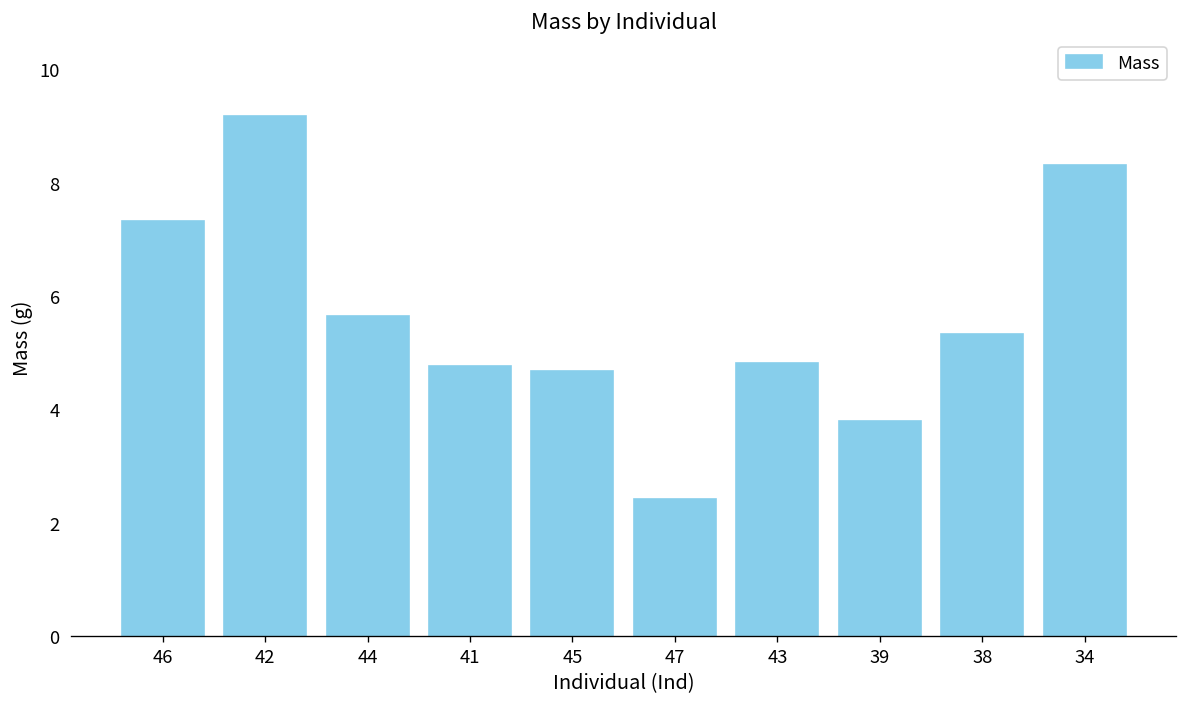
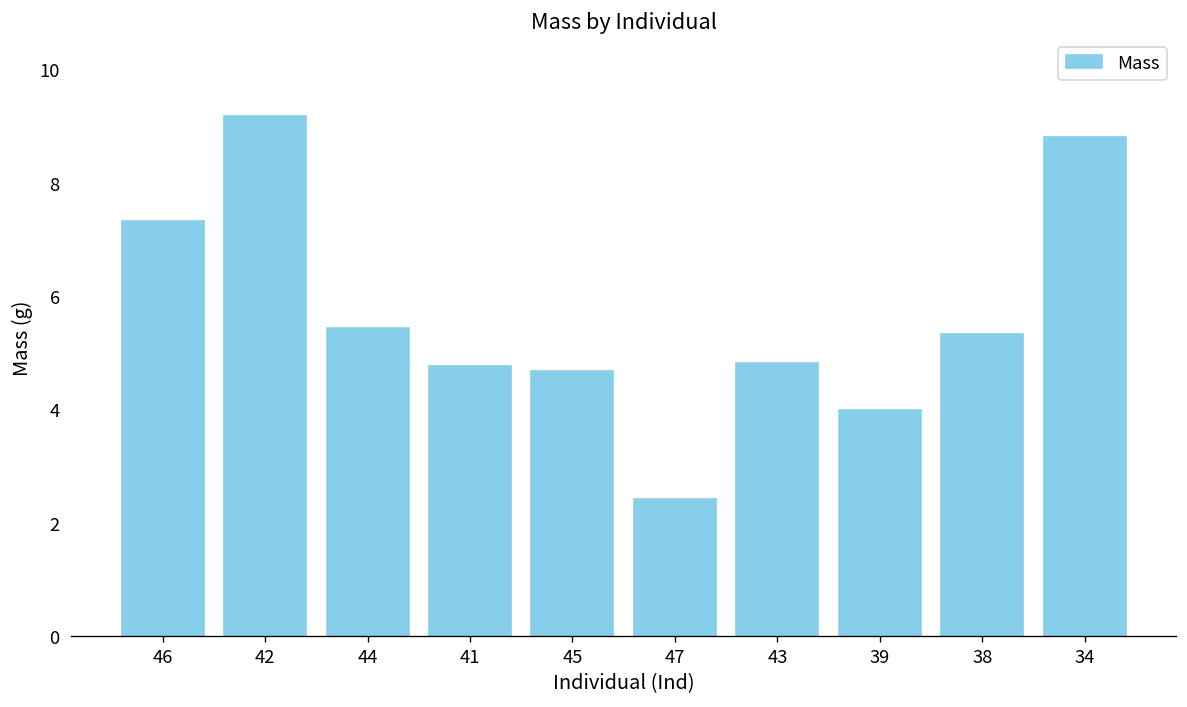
44: 5.6 -> 5.4
39: 3.8 -> 4.0
34: 8.3 -> 8.8
